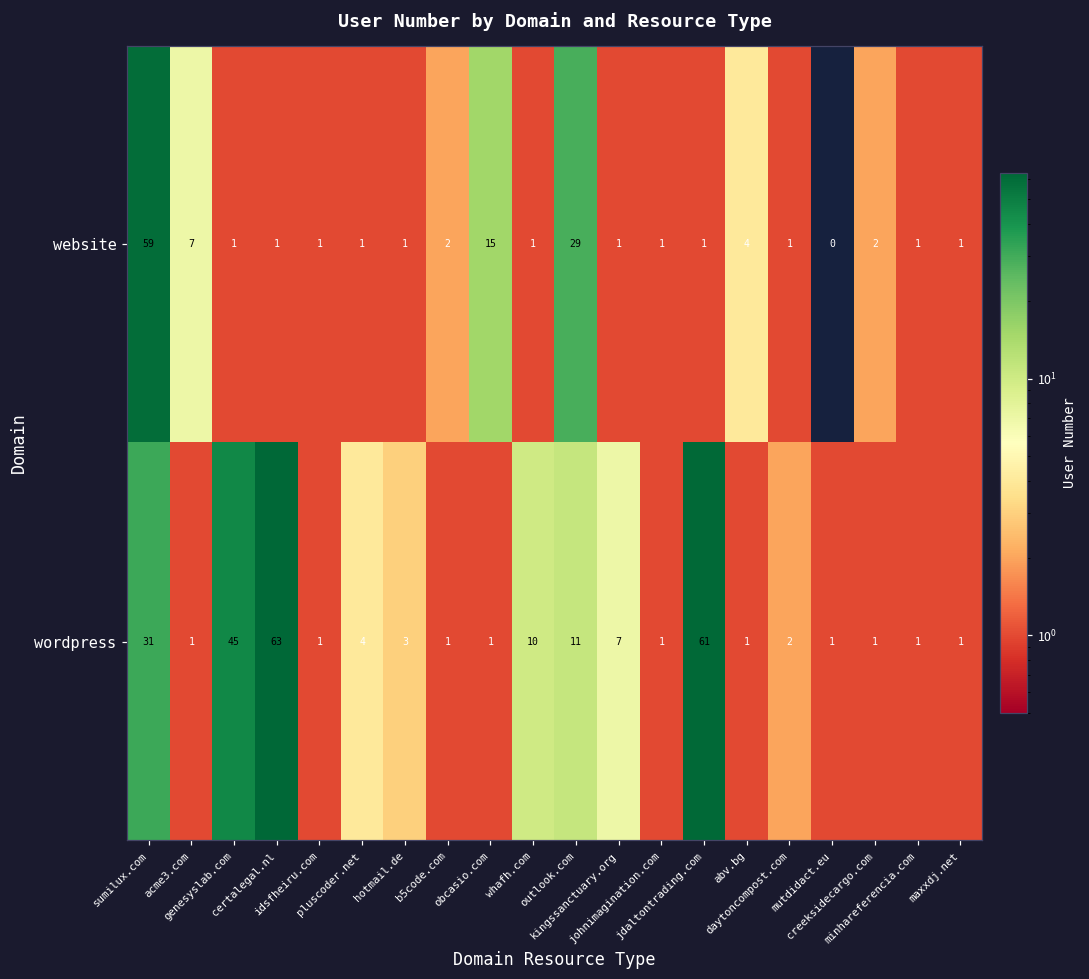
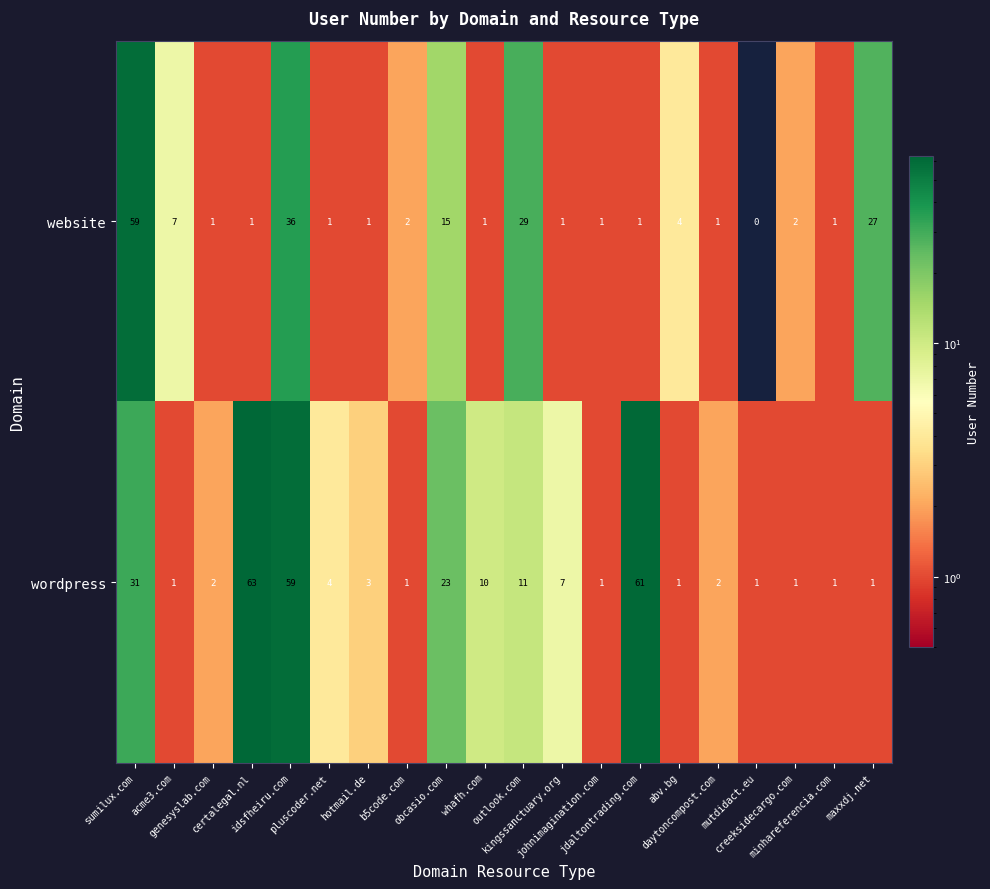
website, idsfheiru.com: 1 -> 36
website, maxxdj.net: 1 -> 27
wordpress, genesyslab.com: 45 -> 2
wordpress, idsfheiru.com: 1 -> 59
wordpress, obcasio.com: 1 -> 23
